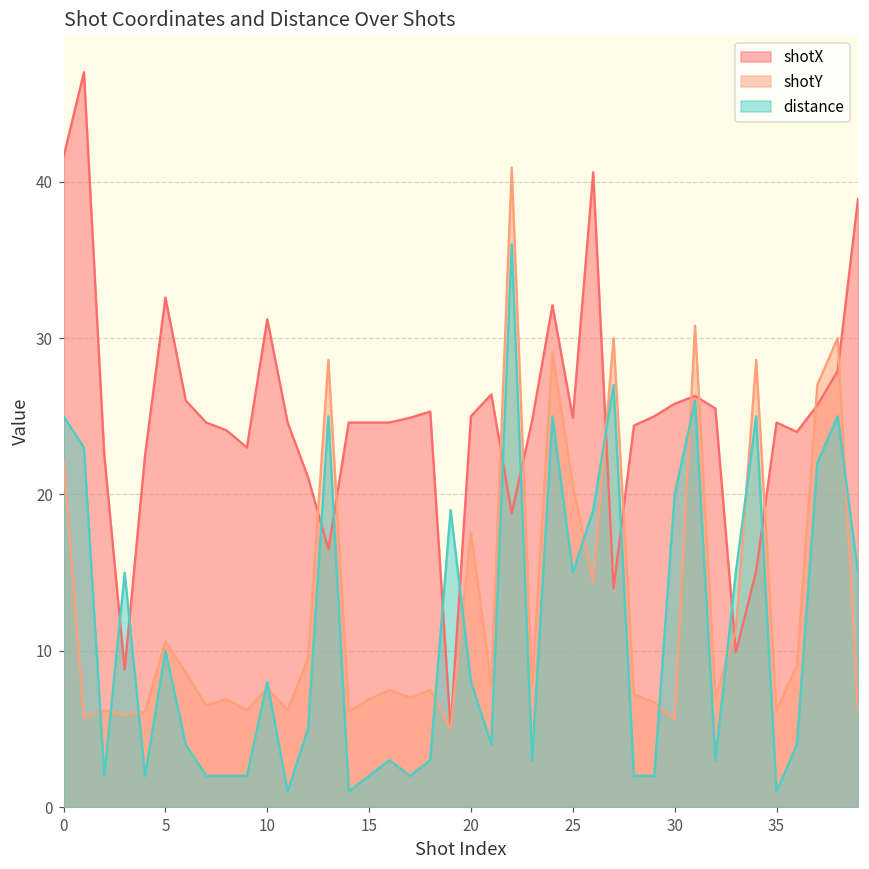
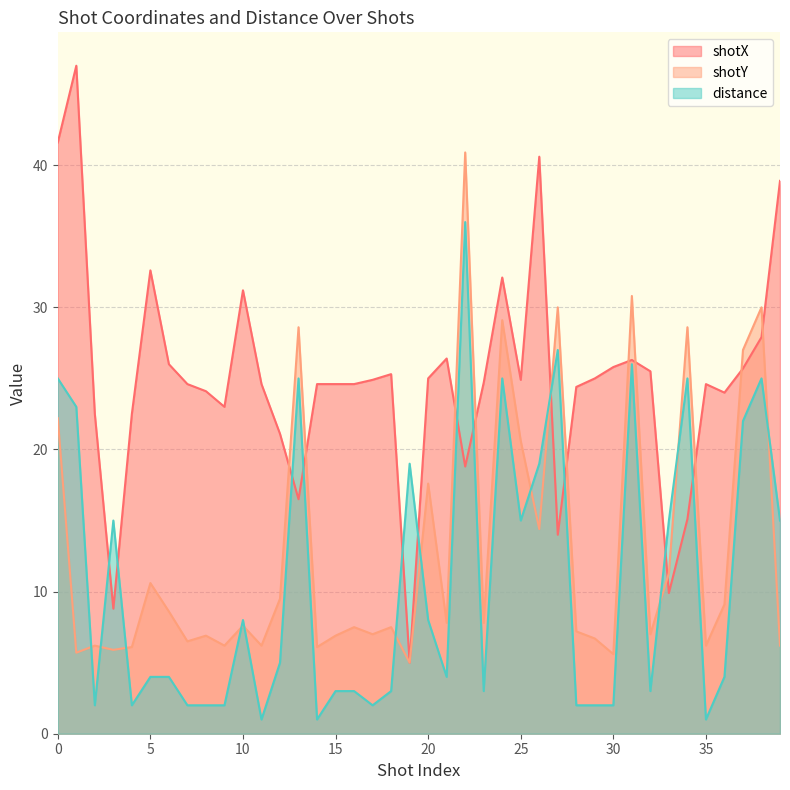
distance, 5: 10 -> 4
distance, 15: 2 -> 3
distance, 30: 20 -> 2
